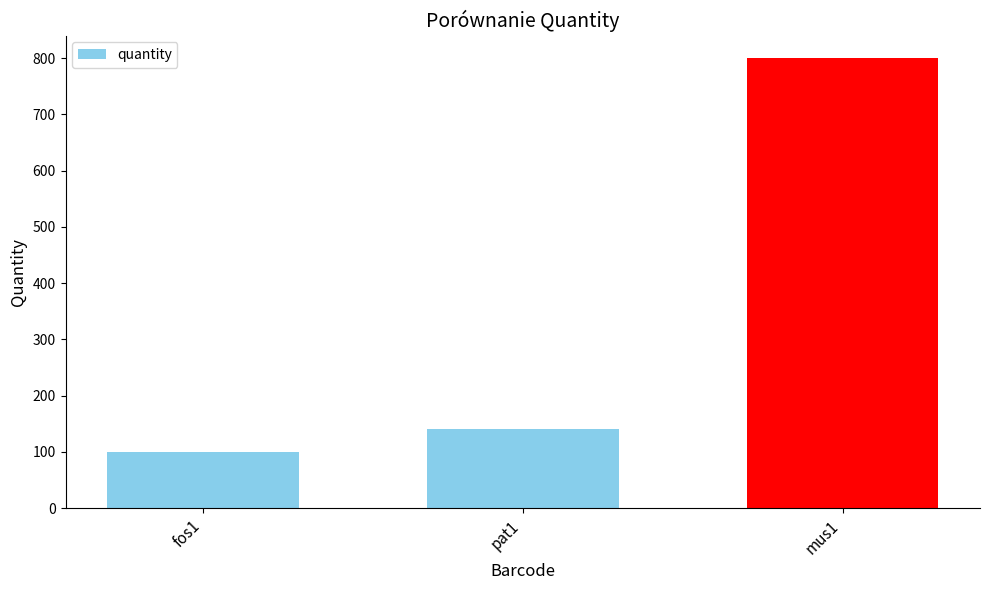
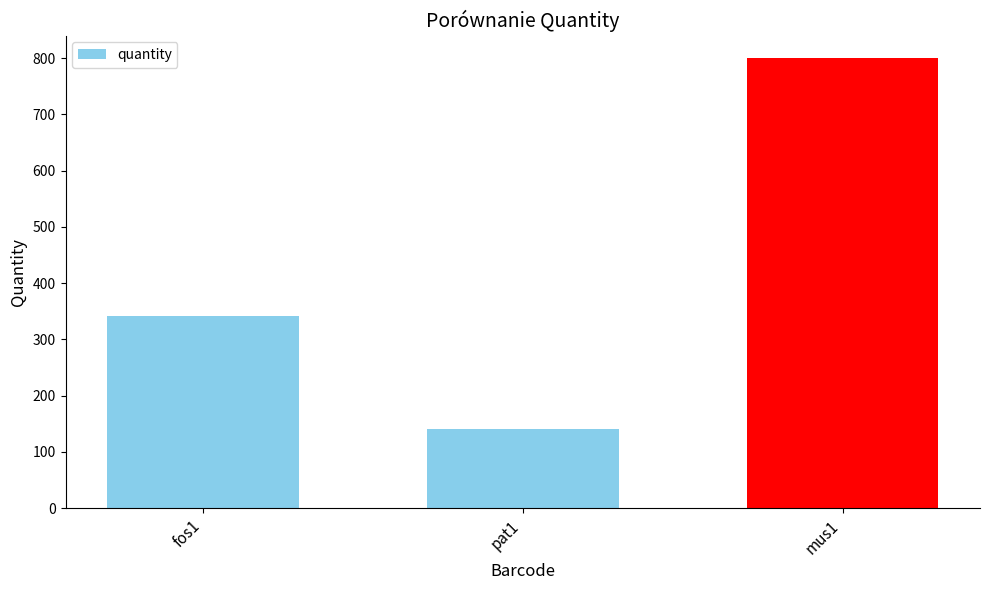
fos1: 100 -> 340
